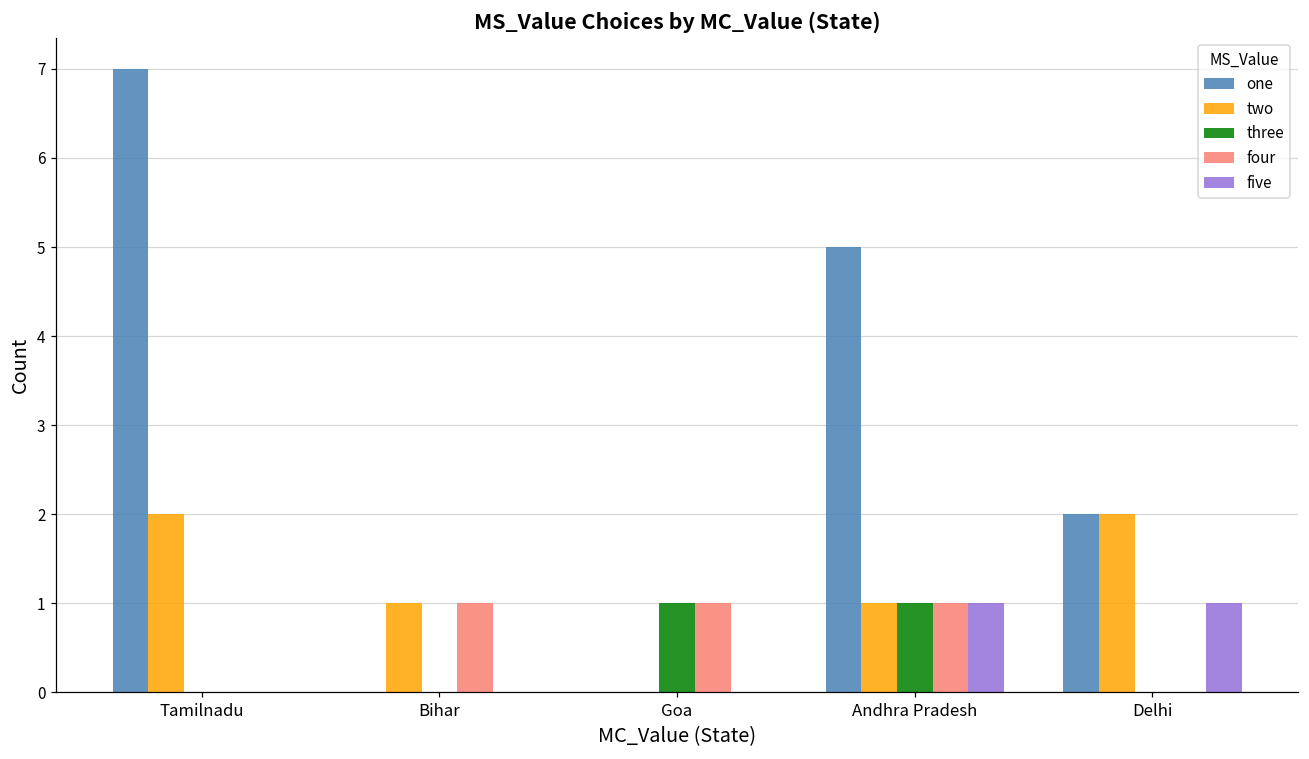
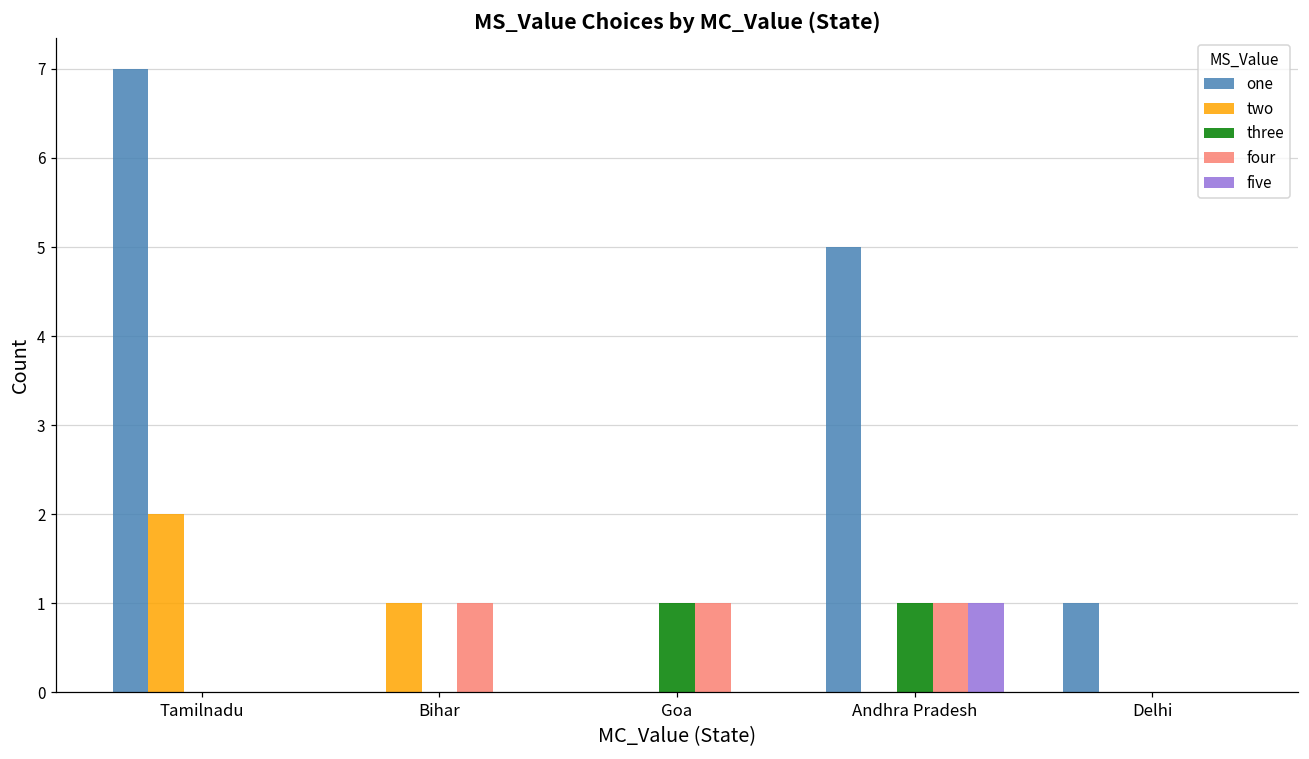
two, Andhra Pradesh: 1 -> 0
one, Delhi: 2 -> 1
two, Delhi: 2 -> 0
five, Delhi: 1 -> 0
